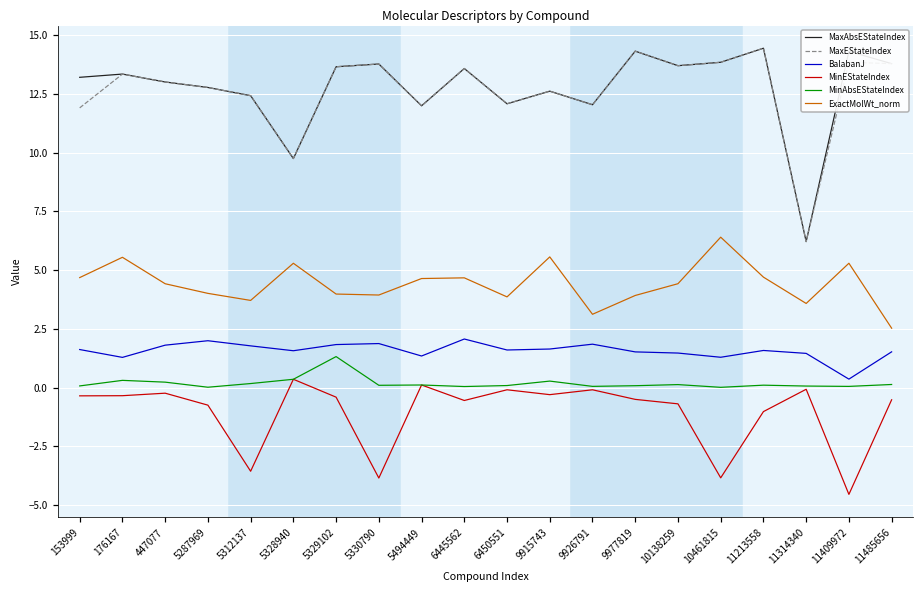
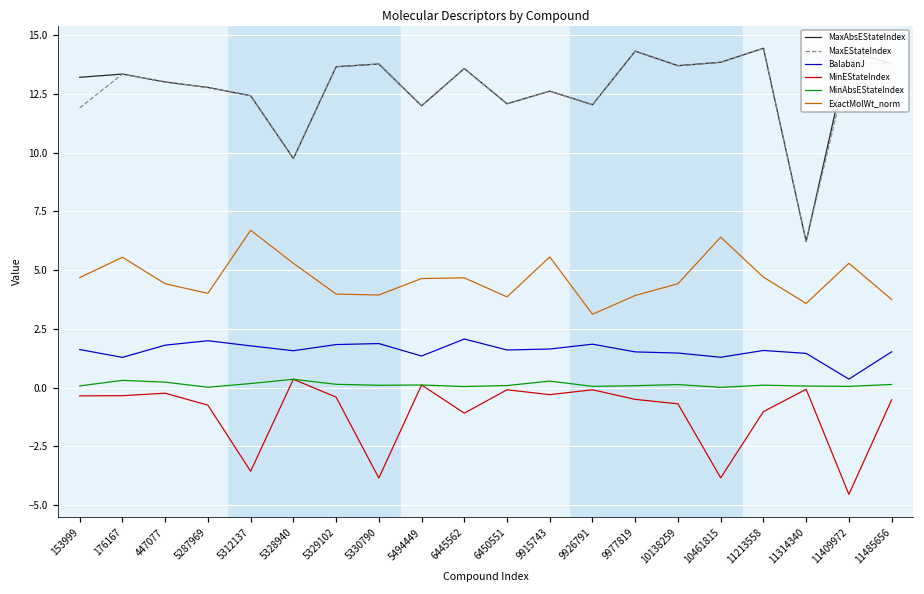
ExactMolWt_norm, 5312137: 3.7 -> 6.7
MinAbsEStateIndex, 5329102: 1.3 -> 0.1
MinEStateIndex, 6445562: -0.5 -> -1.1
ExactMolWt_norm, 11485656: 2.5 -> 3.8
